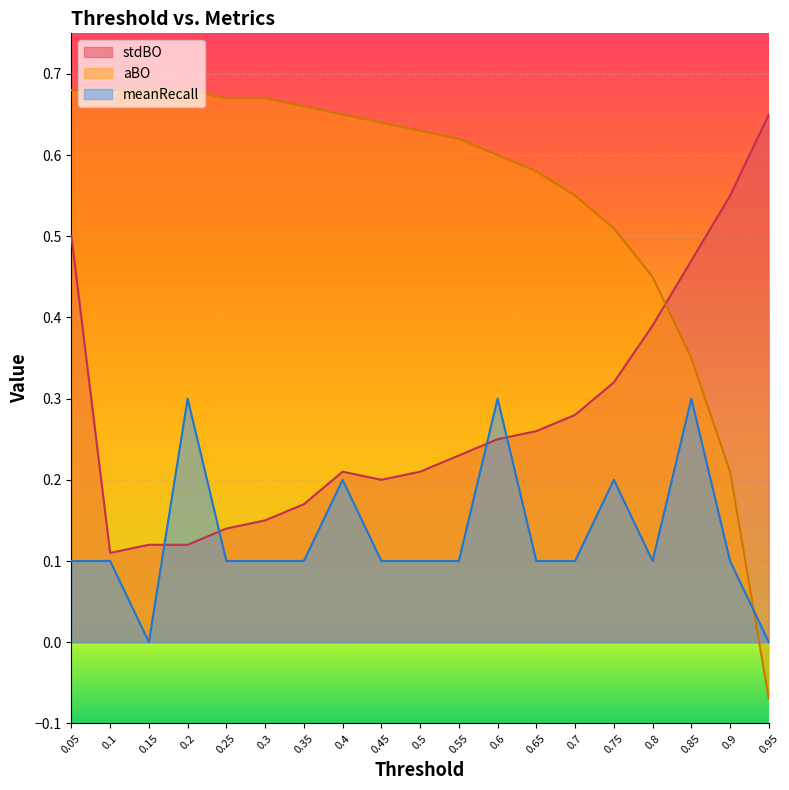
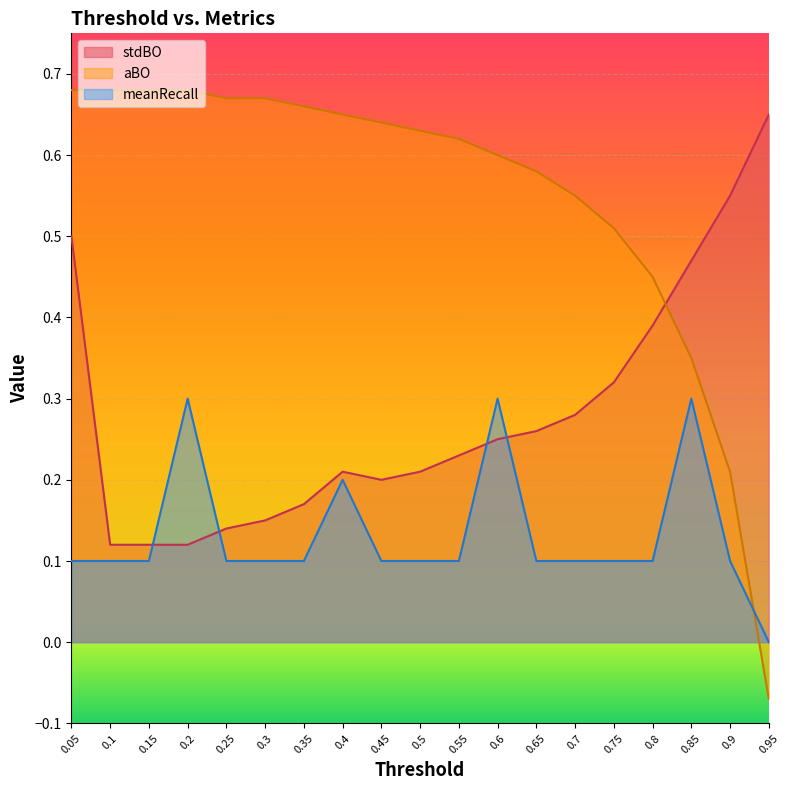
stdBO, 0.1: 0.11 -> 0.12
meanRecall, 0.15: 0.0 -> 0.1
meanRecall, 0.75: 0.2 -> 0.1
